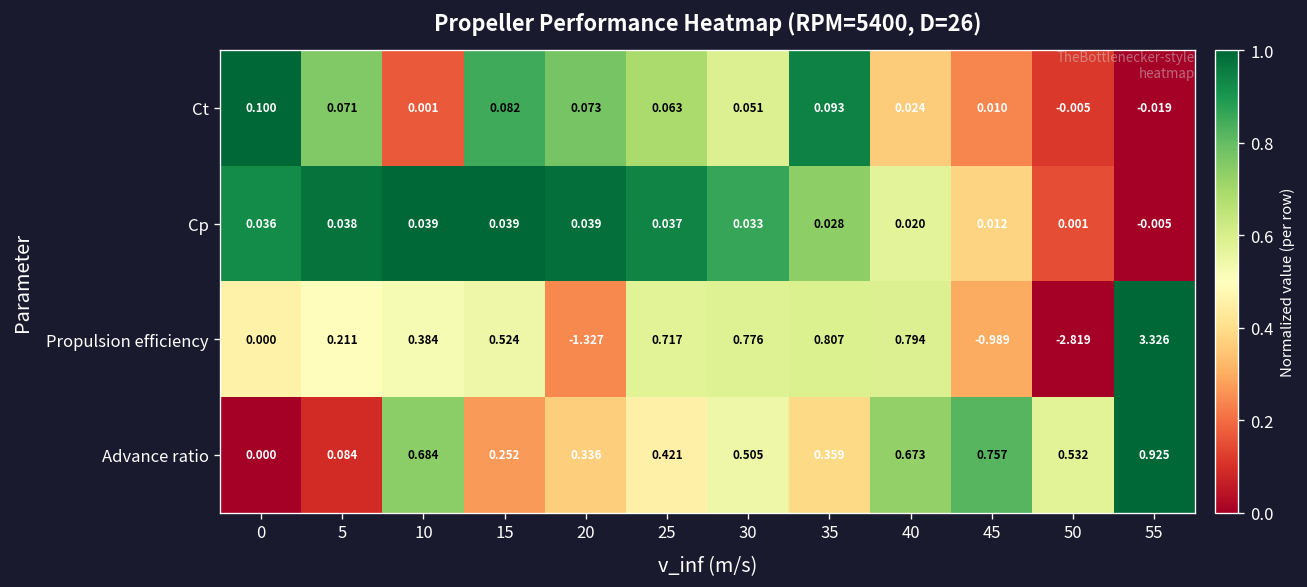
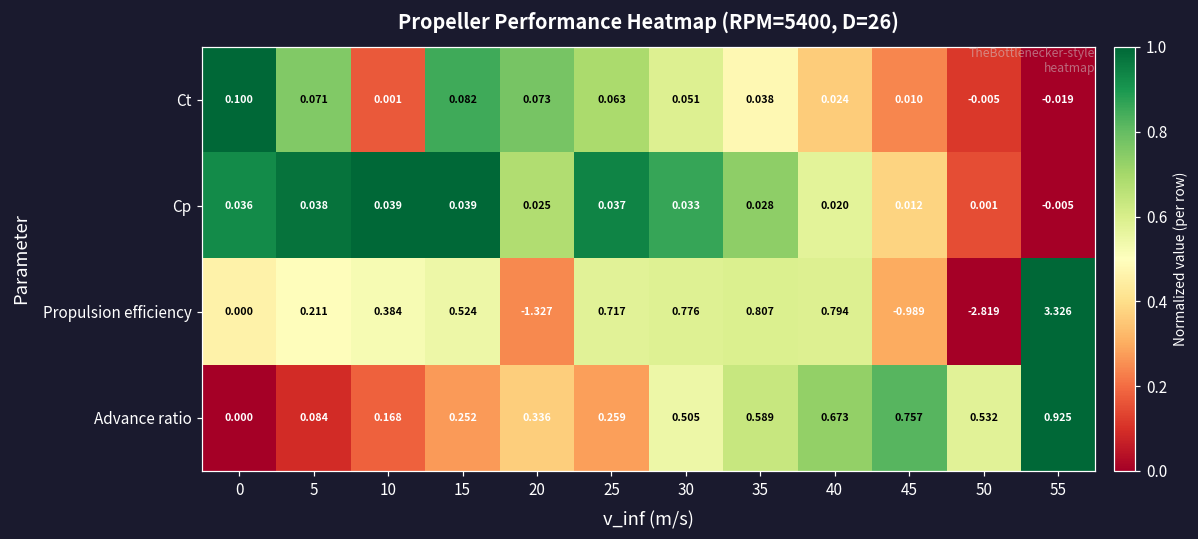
Ct, 35: 0.093 -> 0.038
Cp, 20: 0.039 -> 0.025
Advance ratio, 10: 0.684 -> 0.168
Advance ratio, 25: 0.421 -> 0.259
Advance ratio, 35: 0.359 -> 0.589
